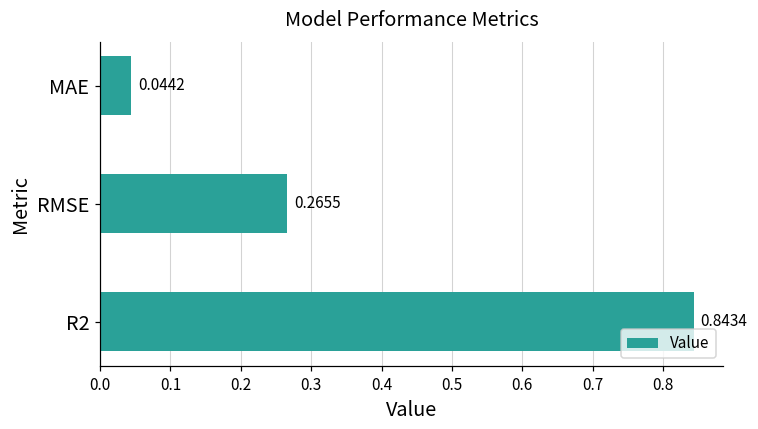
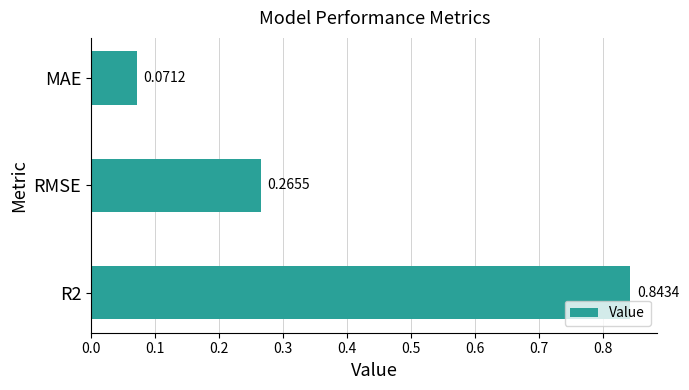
MAE: 0.0442 -> 0.0712
